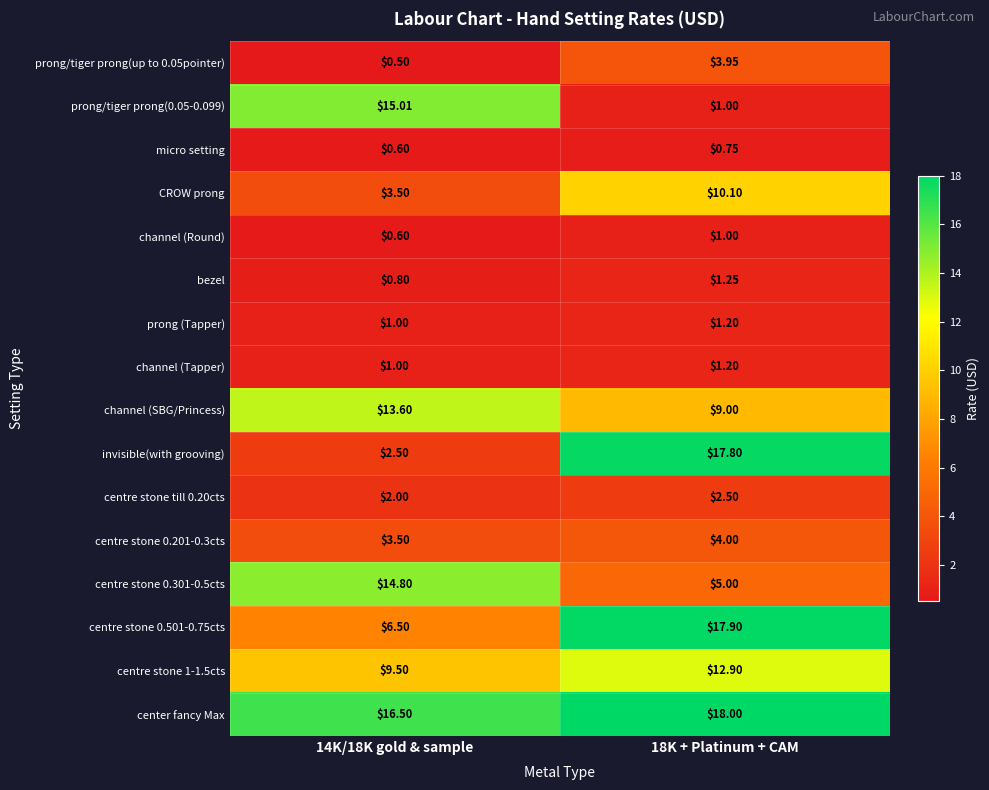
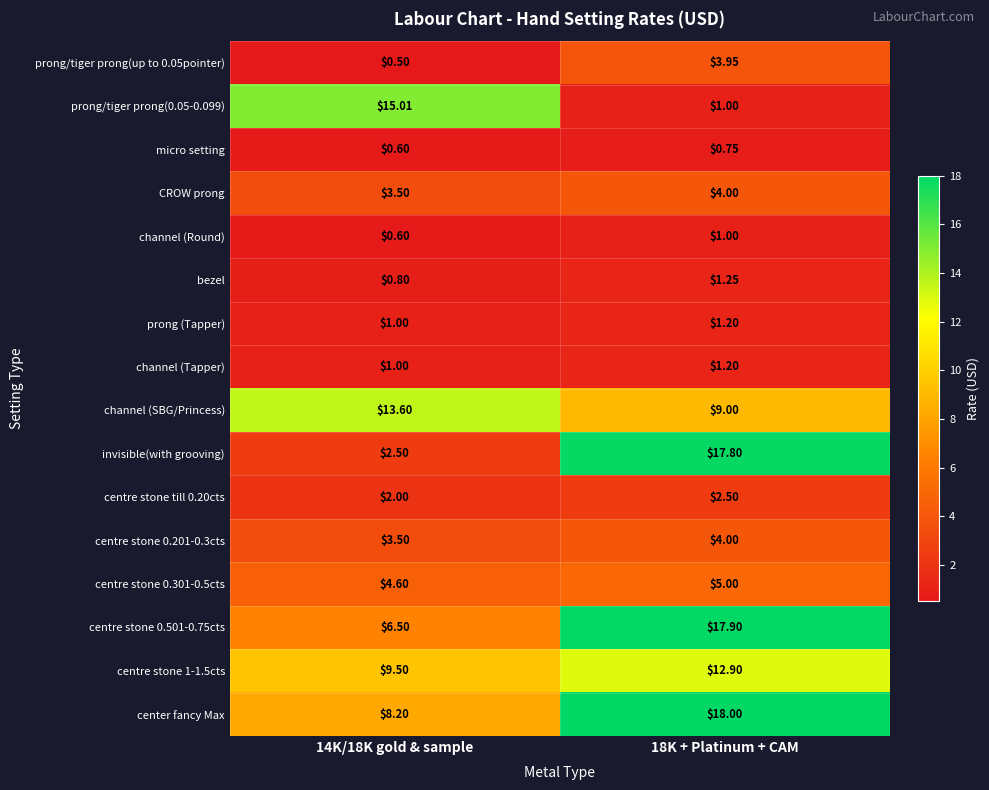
CROW prong, 18K + Platinum + CAM: $10.10 -> $4.00
centre stone 0.301-0.5cts, 14K/18K gold & sample: $14.80 -> $4.60
center fancy Max, 14K/18K gold & sample: $16.50 -> $8.20
